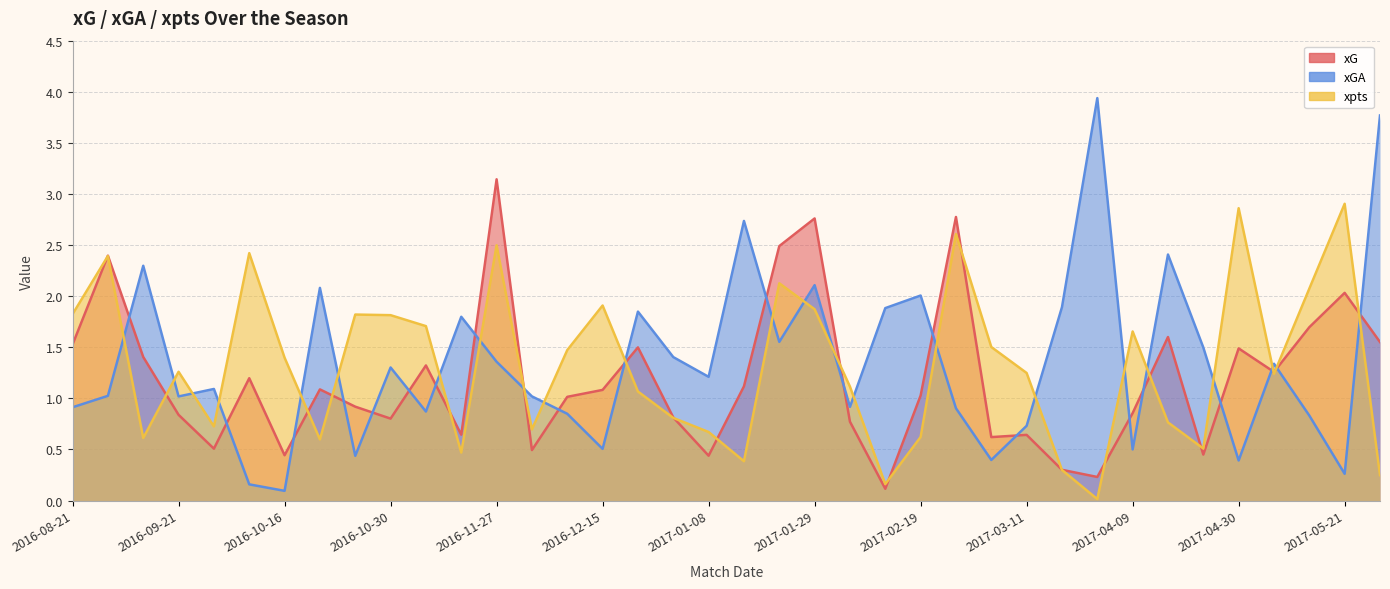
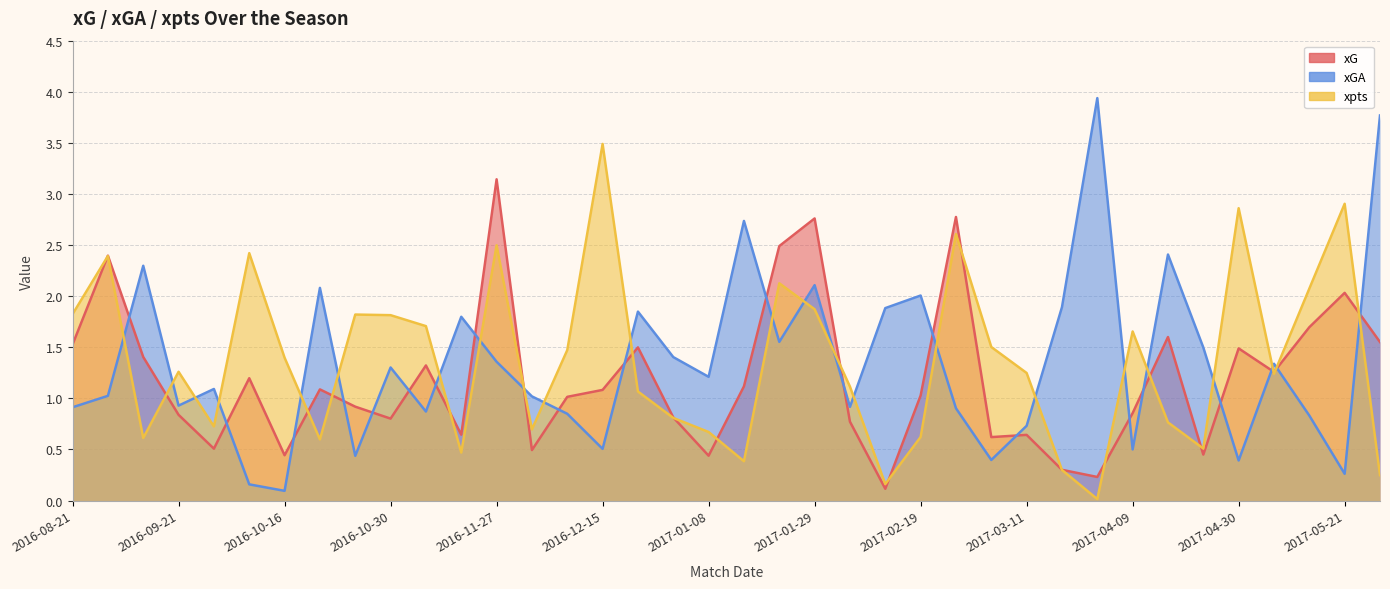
xGA, 2016-09-21: 1.02 -> 0.93
xpts, 2016-12-15: 1.91 -> 3.49
